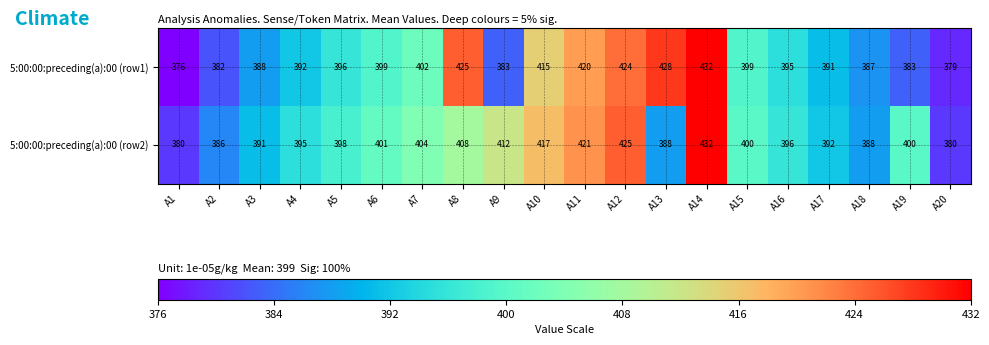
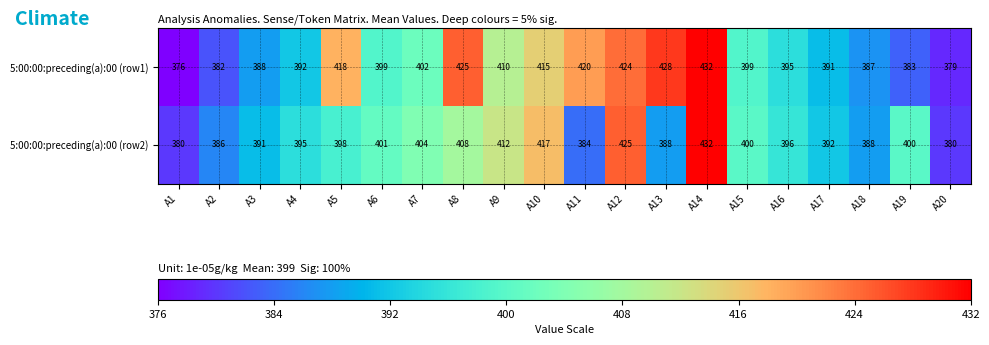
5:00:00:preceding(a):00 (row1), A5: 396 -> 418
5:00:00:preceding(a):00 (row1), A9: 383 -> 410
5:00:00:preceding(a):00 (row2), A11: 421 -> 384
